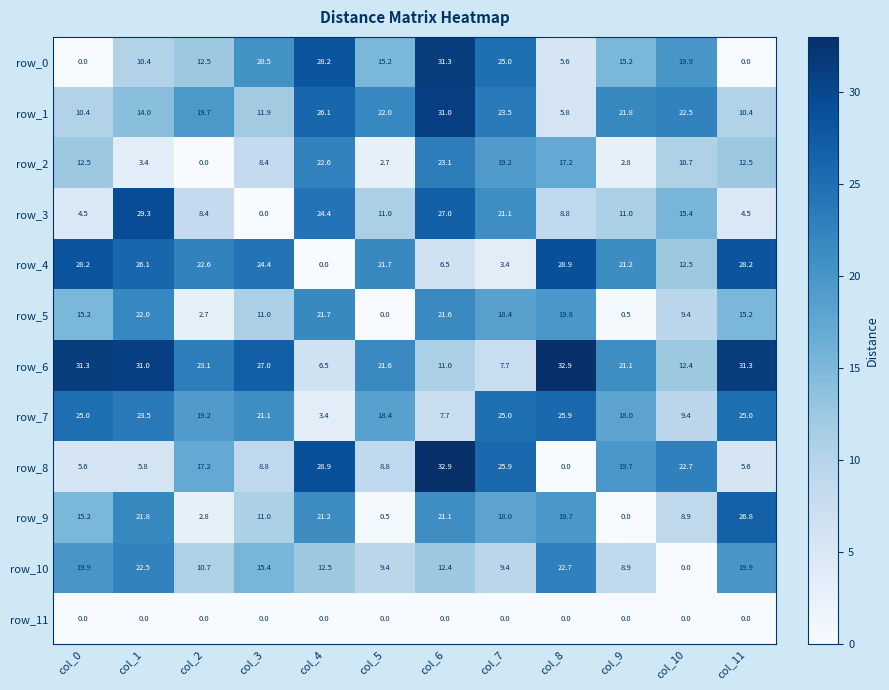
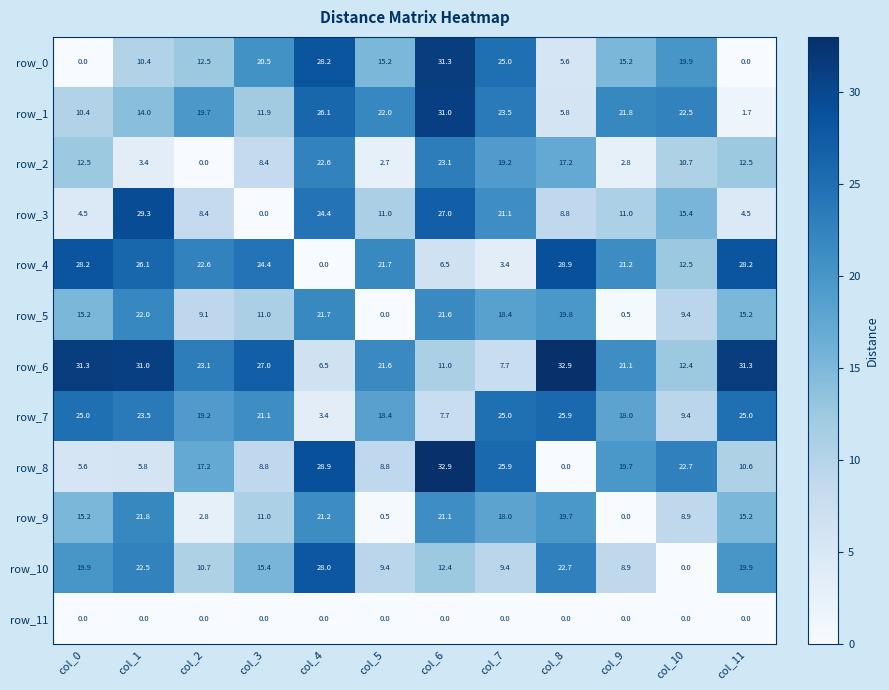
row_1, col_11: 10.4 -> 1.7
row_5, col_2: 2.7 -> 9.1
row_8, col_11: 5.6 -> 10.6
row_9, col_11: 26.8 -> 15.2
row_10, col_4: 12.5 -> 28.0
